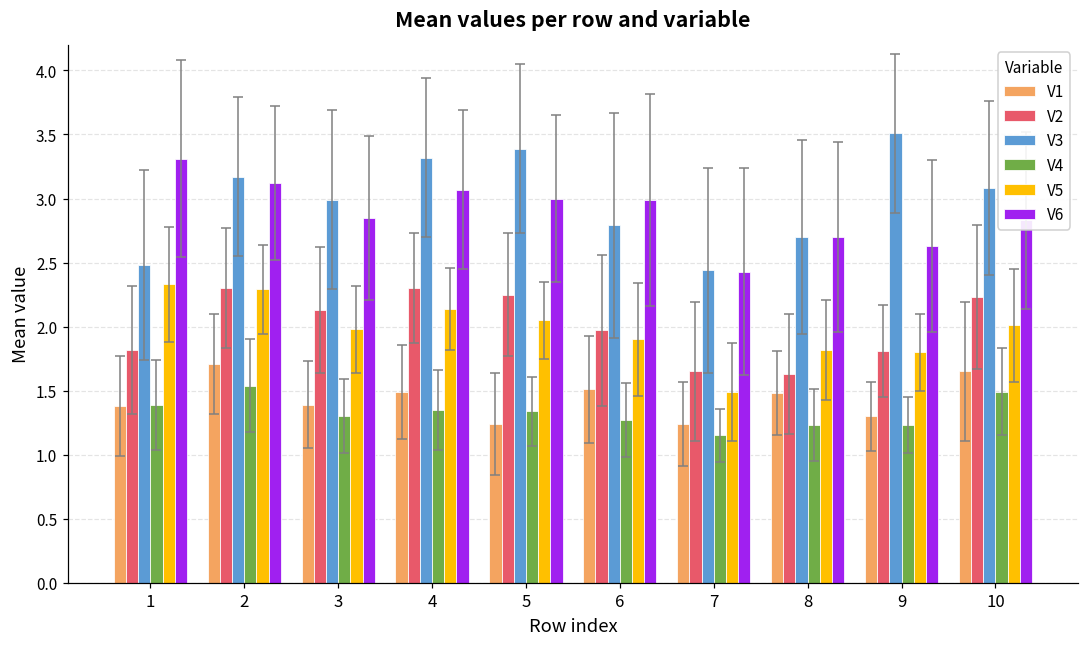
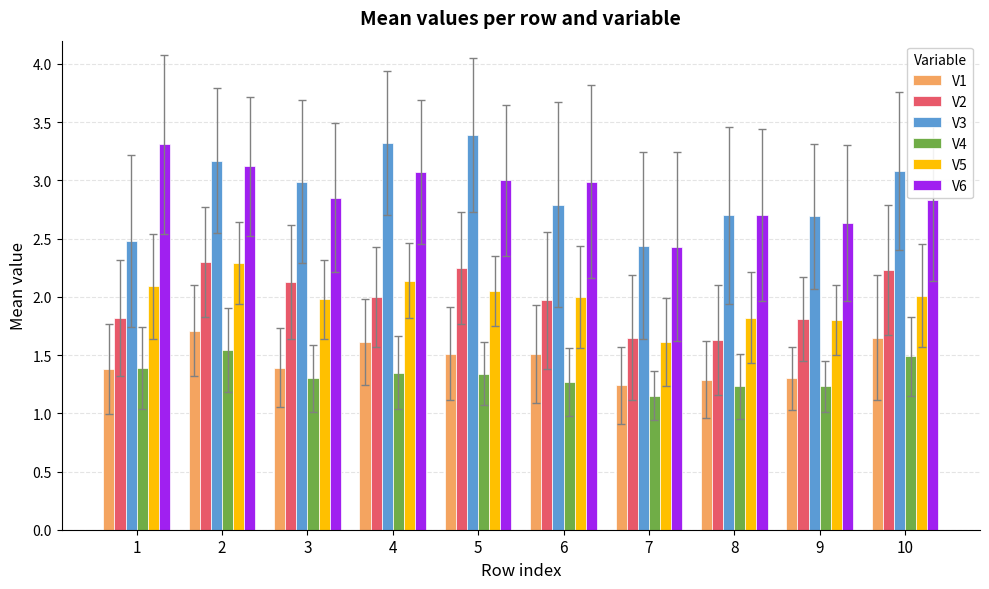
V5, 1: 2.33 -> 2.09
V1, 4: 1.49 -> 1.61
V2, 4: 2.3 -> 2.0
V1, 5: 1.24 -> 1.51
V5, 6: 1.9 -> 2.0
V5, 7: 1.49 -> 1.61
V1, 8: 1.48 -> 1.29
V3, 9: 3.51 -> 2.69
